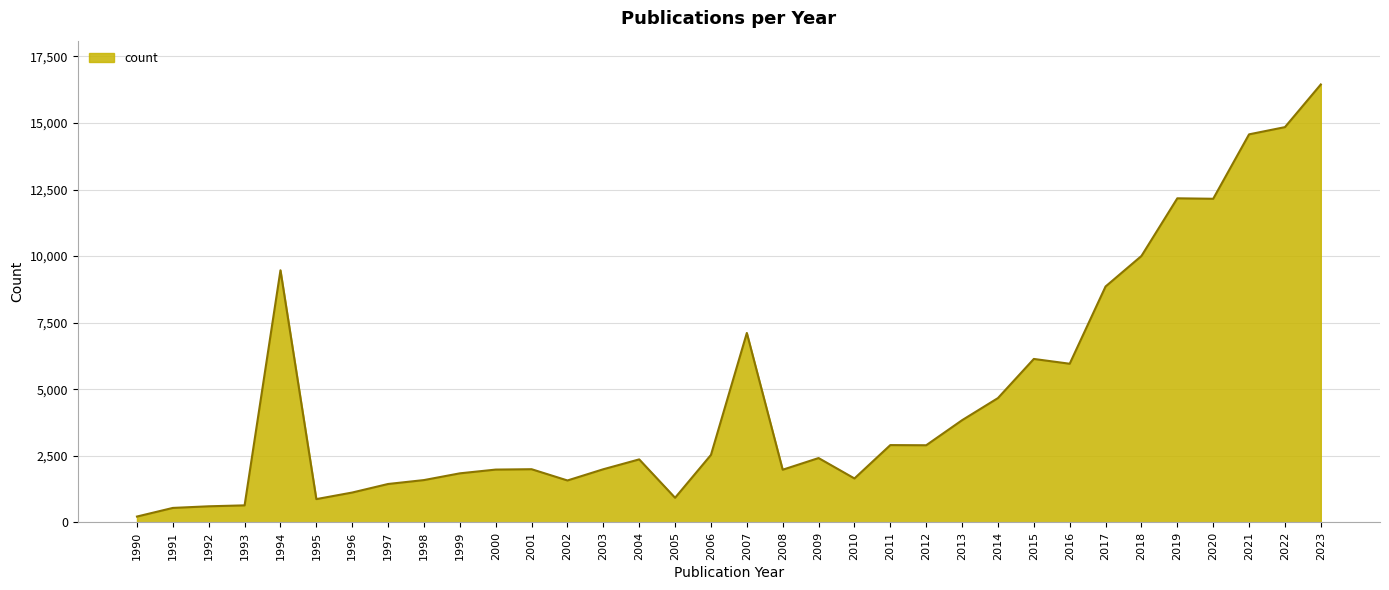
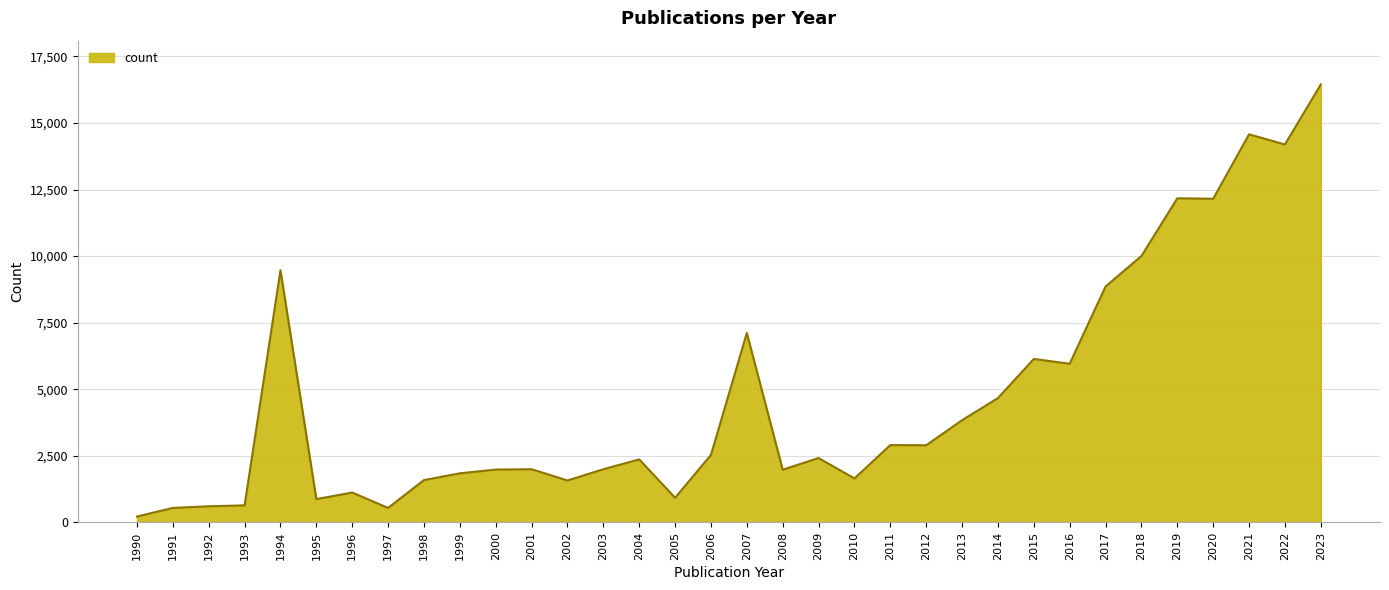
1997: 1,400 -> 500
2022: 14,800 -> 14,200
